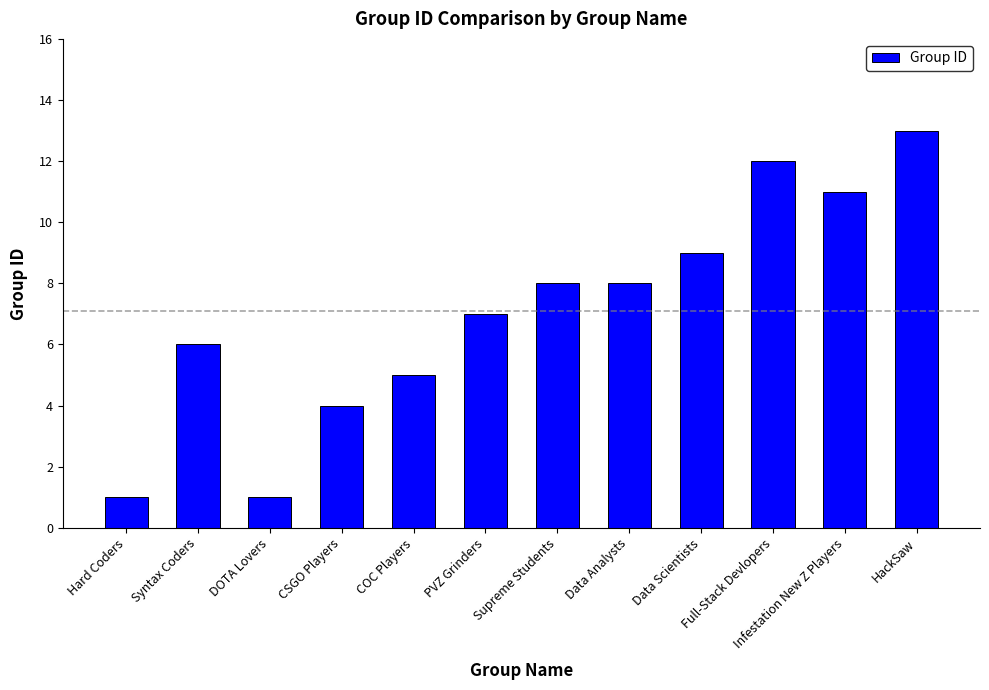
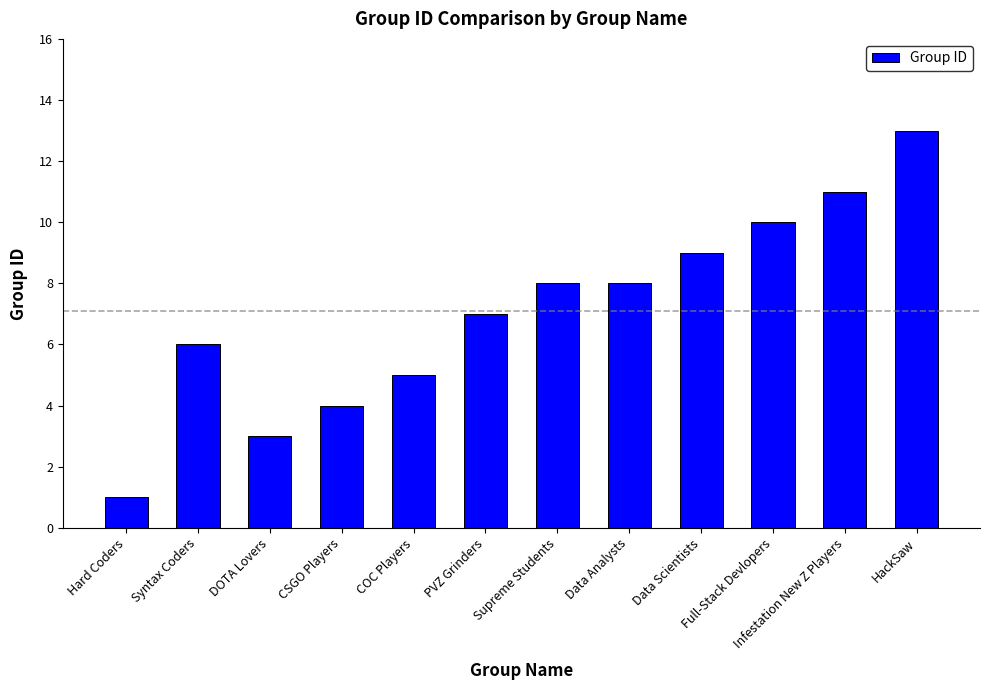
DOTA Lovers: 1 -> 3
Full-Stack Devlopers: 12 -> 10
